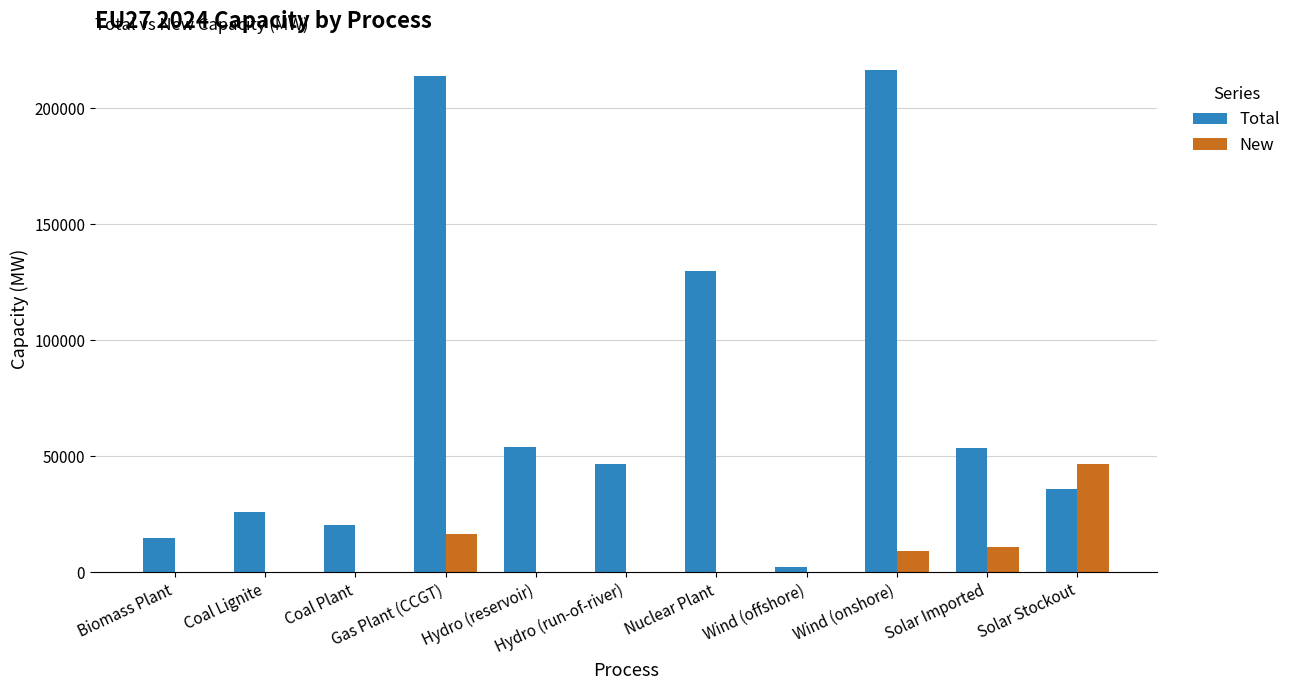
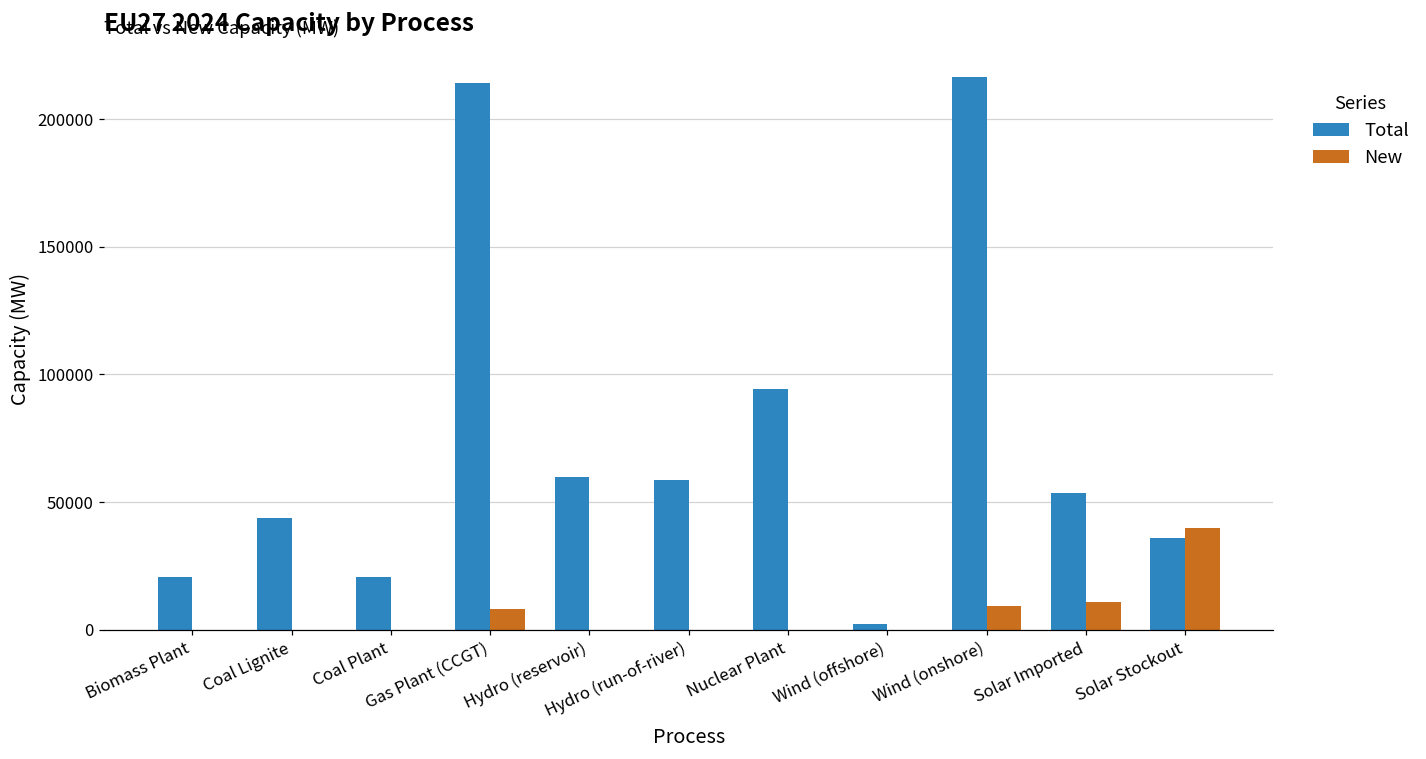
Total, Biomass Plant: 15000 -> 20000
Total, Coal Lignite: 26000 -> 44000
New, Gas Plant (CCGT): 16000 -> 8000
Total, Hydro (reservoir): 54000 -> 60000
Total, Hydro (run-of-river): 47000 -> 59000
Total, Nuclear Plant: 130000 -> 94000
New, Solar Stockout: 47000 -> 40000
